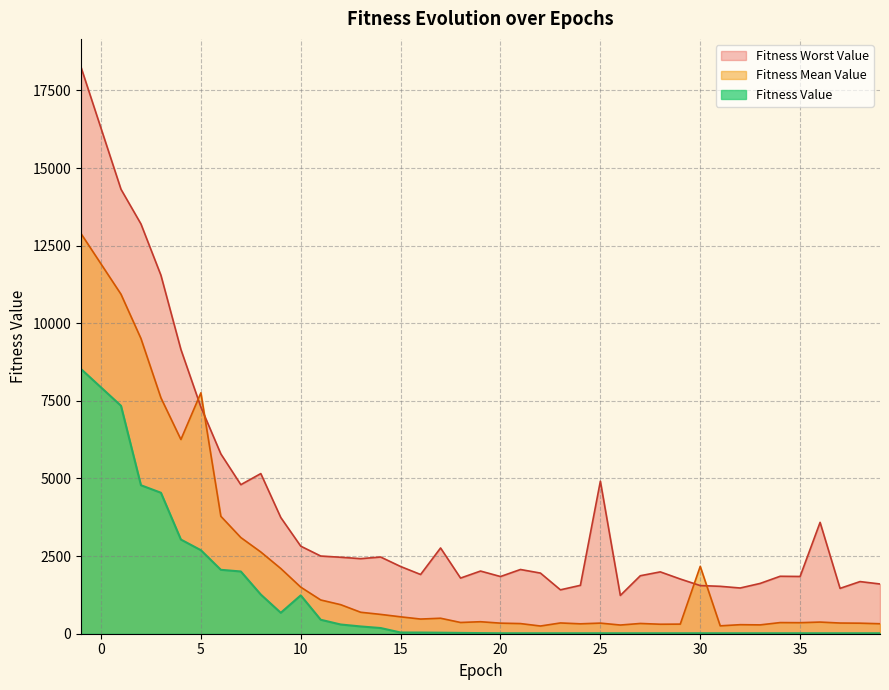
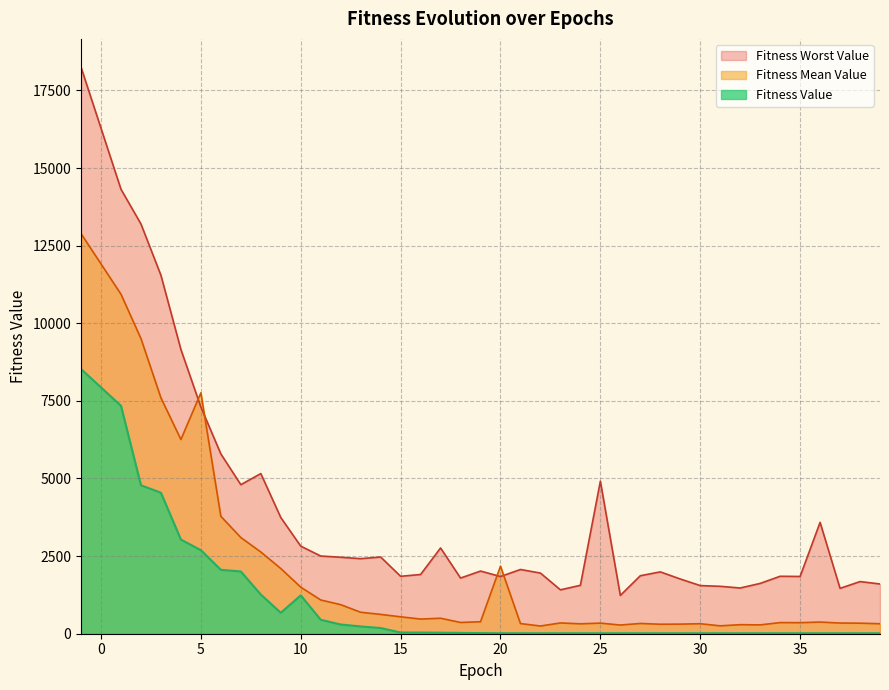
Fitness Worst Value, 15: 2200 -> 1800
Fitness Mean Value, 20: 300 -> 2200
Fitness Mean Value, 30: 2200 -> 300
